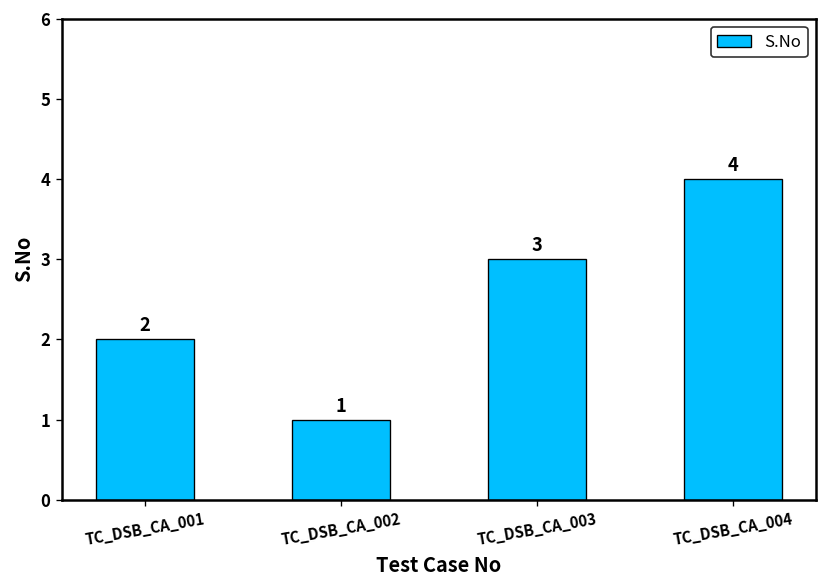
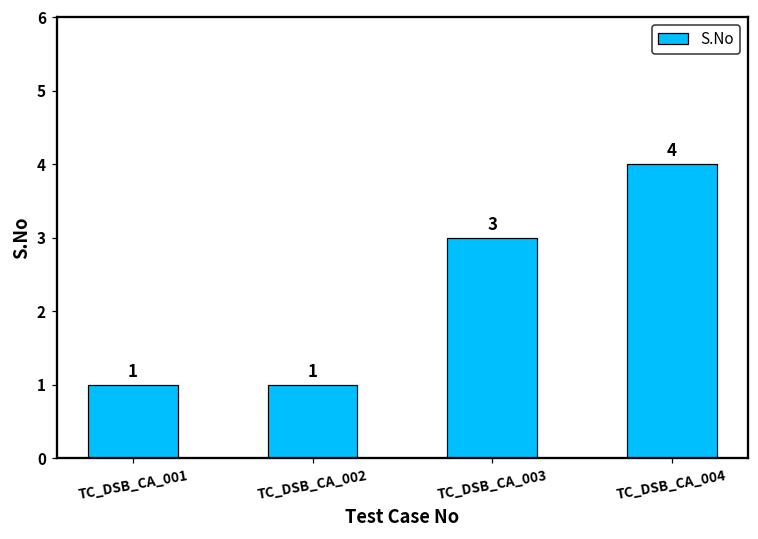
TC_DSB_CA_001: 2 -> 1
